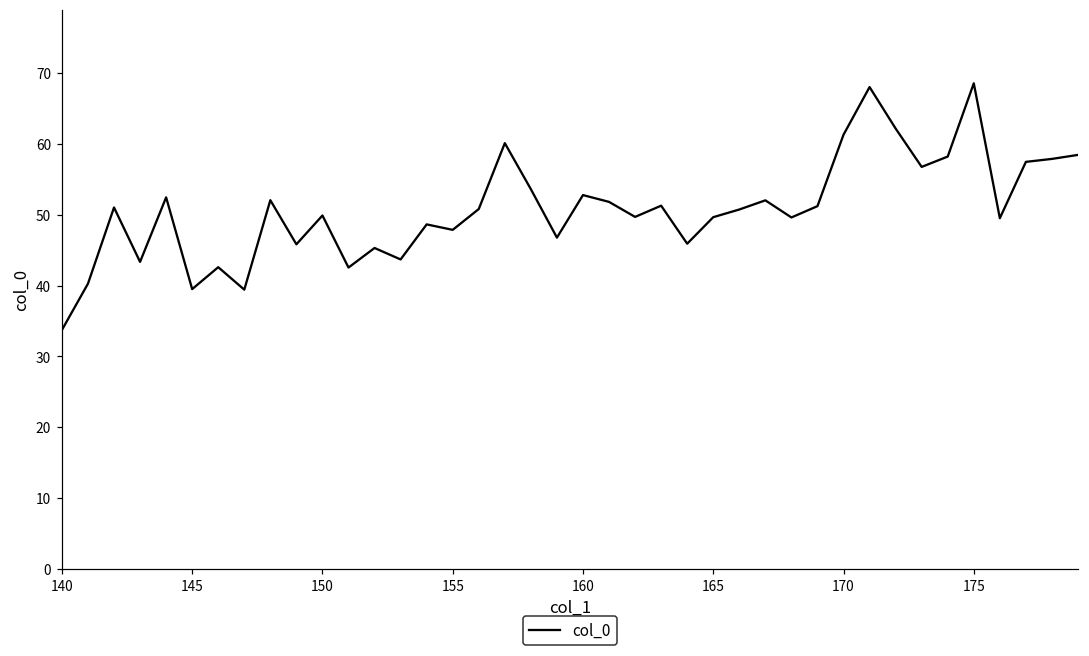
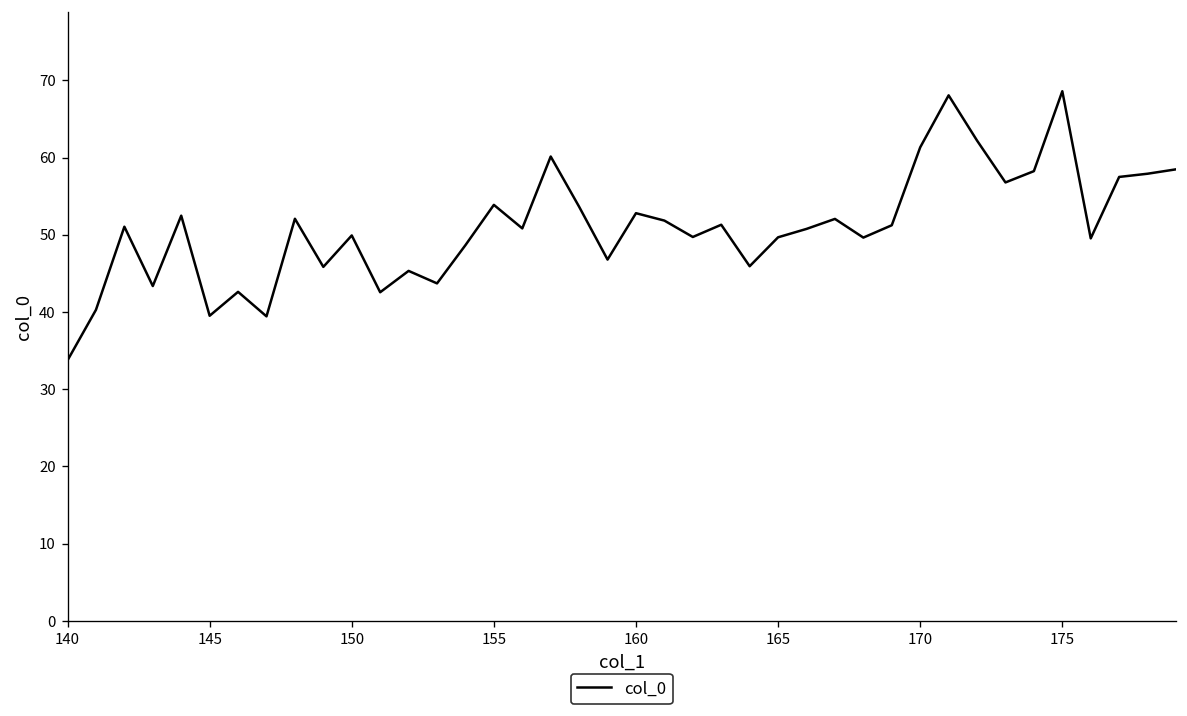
155: 48 -> 54
